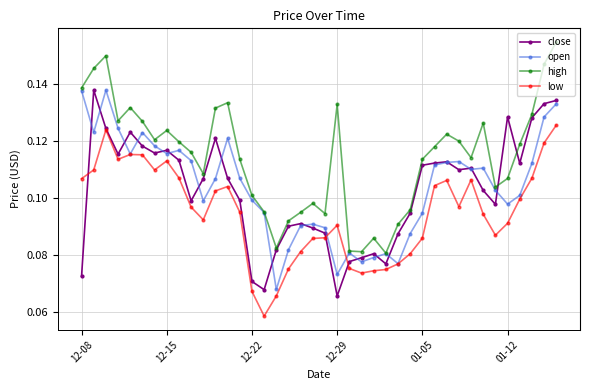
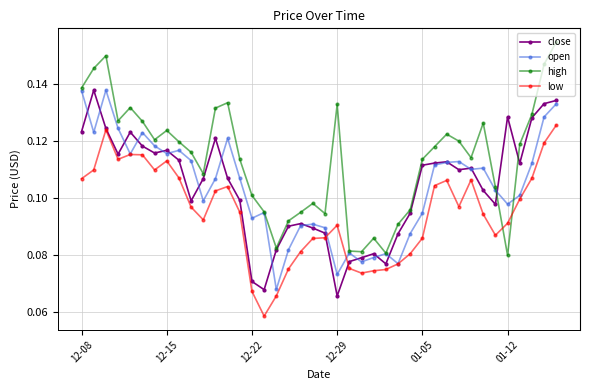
close, 12-08: 0.072 -> 0.123
open, 12-22: 0.099 -> 0.093
high, 01-12: 0.107 -> 0.080
